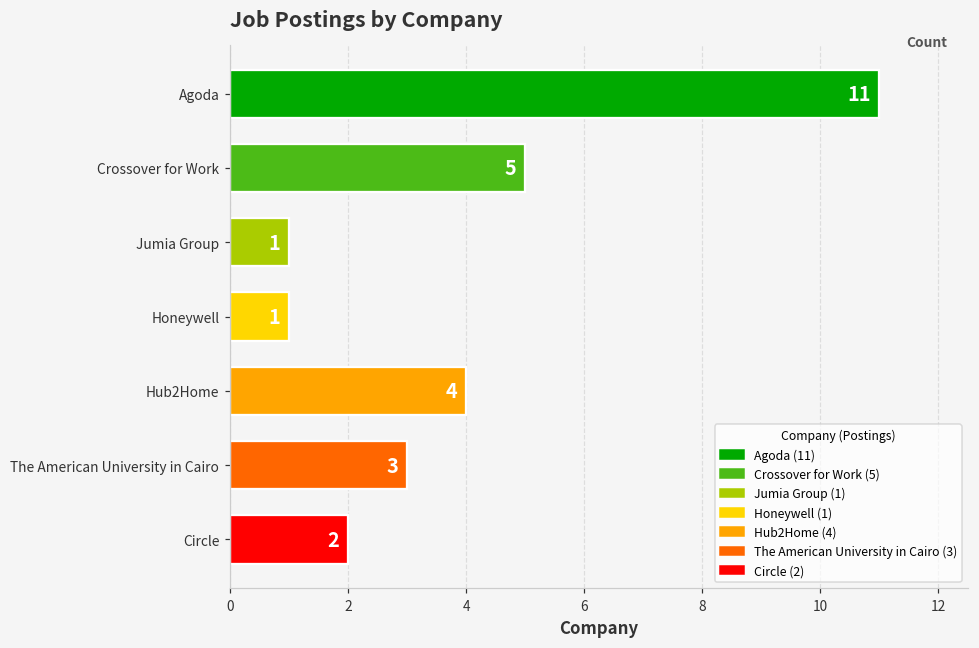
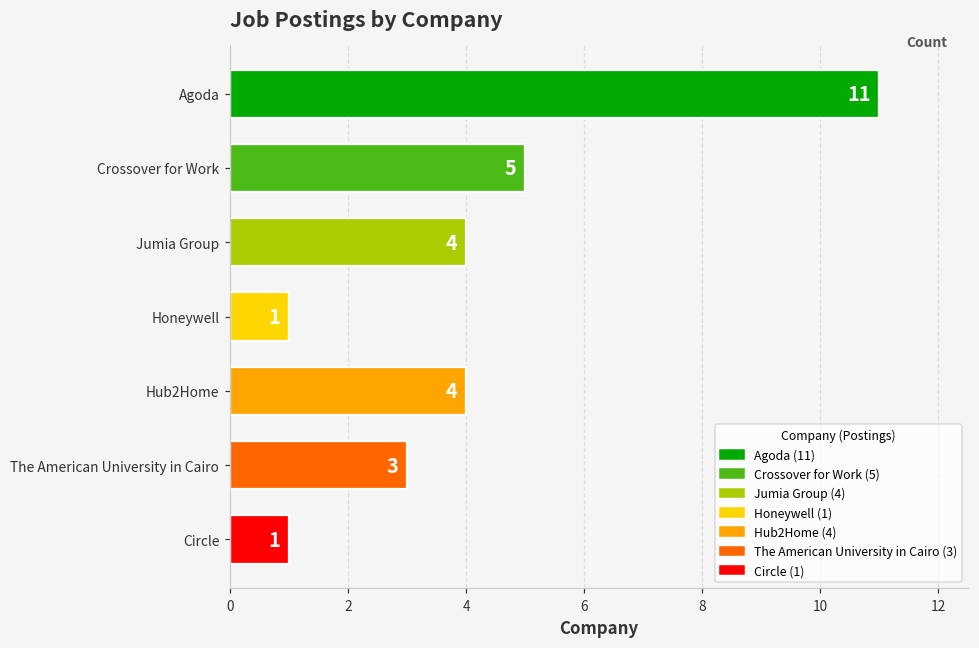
Jumia Group: 1 -> 4
Circle: 2 -> 1
